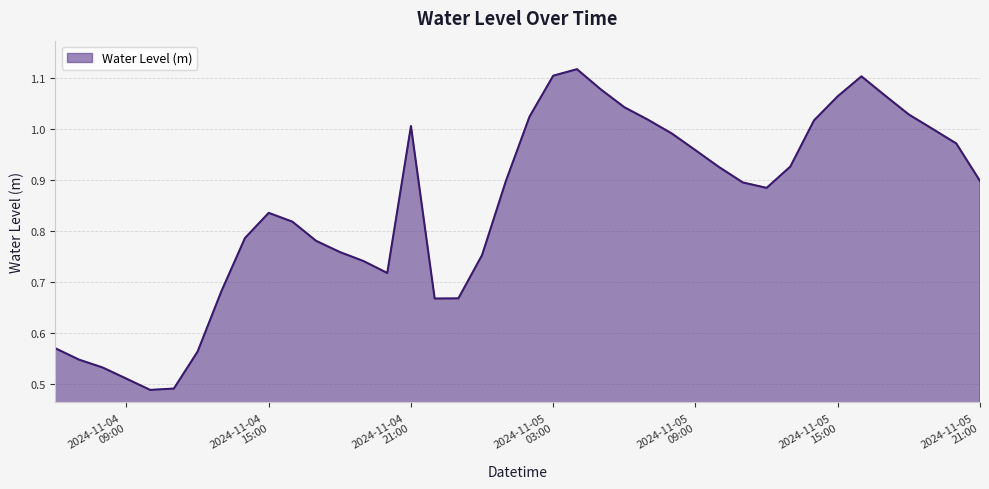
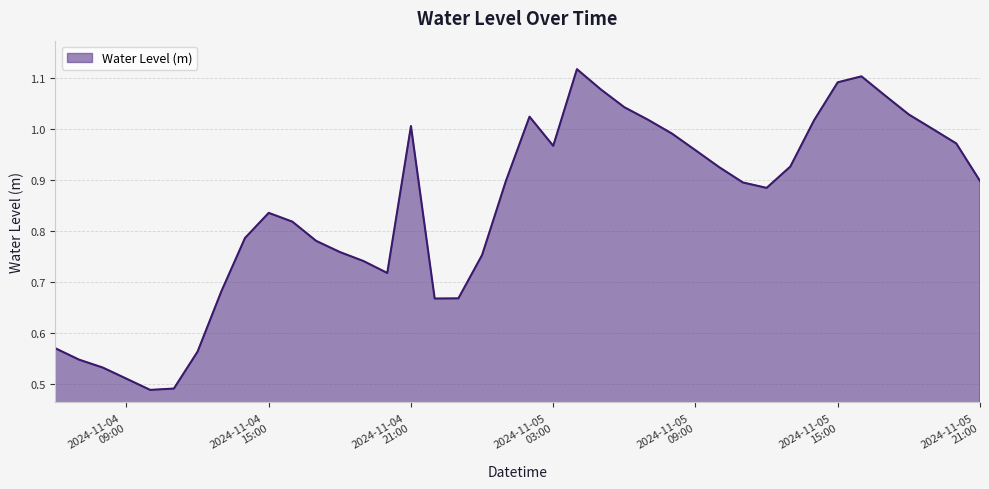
2024-11-05 03:00: 1.10 -> 0.97
2024-11-05 15:00: 1.06 -> 1.09
